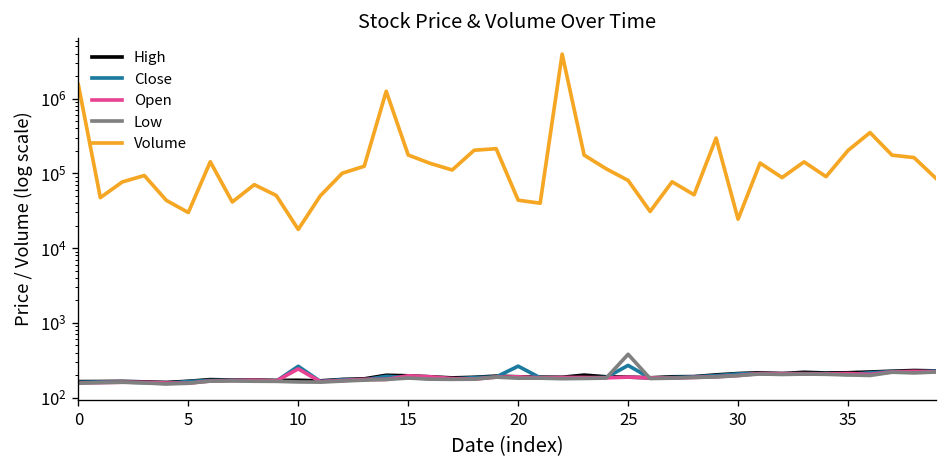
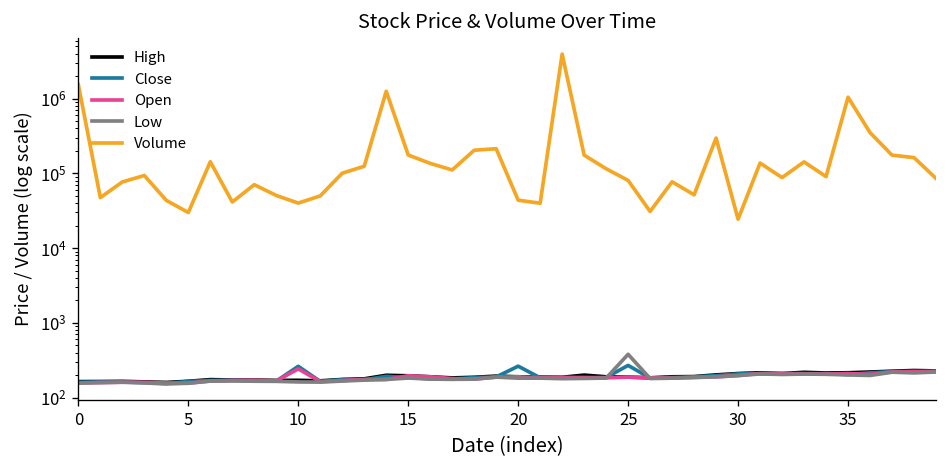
Volume, 10: 18000 -> 40000
Volume, 35: 200000 -> 1000000
